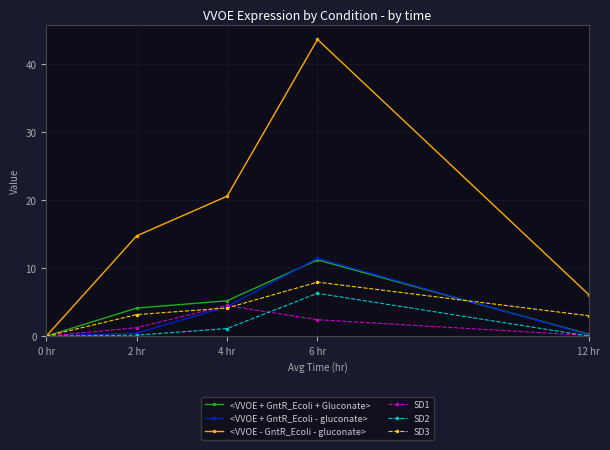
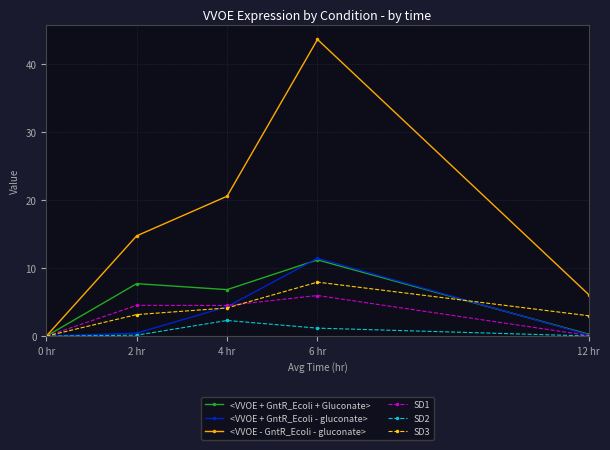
<VVOE + GntR_Ecoli + Gluconate>, 2 hr: 4 -> 8
SD1, 2 hr: 1 -> 5
<VVOE + GntR_Ecoli + Gluconate>, 4 hr: 5 -> 7
SD2, 4 hr: 1 -> 2
SD1, 6 hr: 2 -> 6
SD2, 6 hr: 6 -> 1
